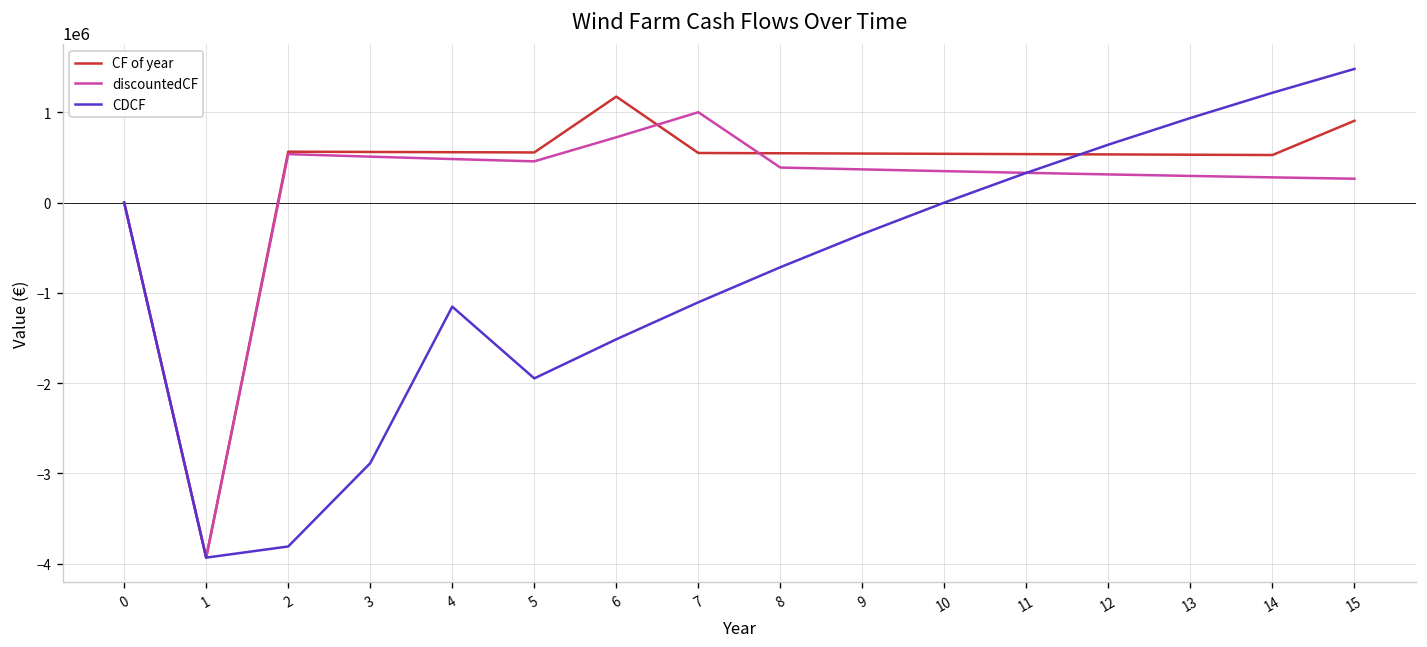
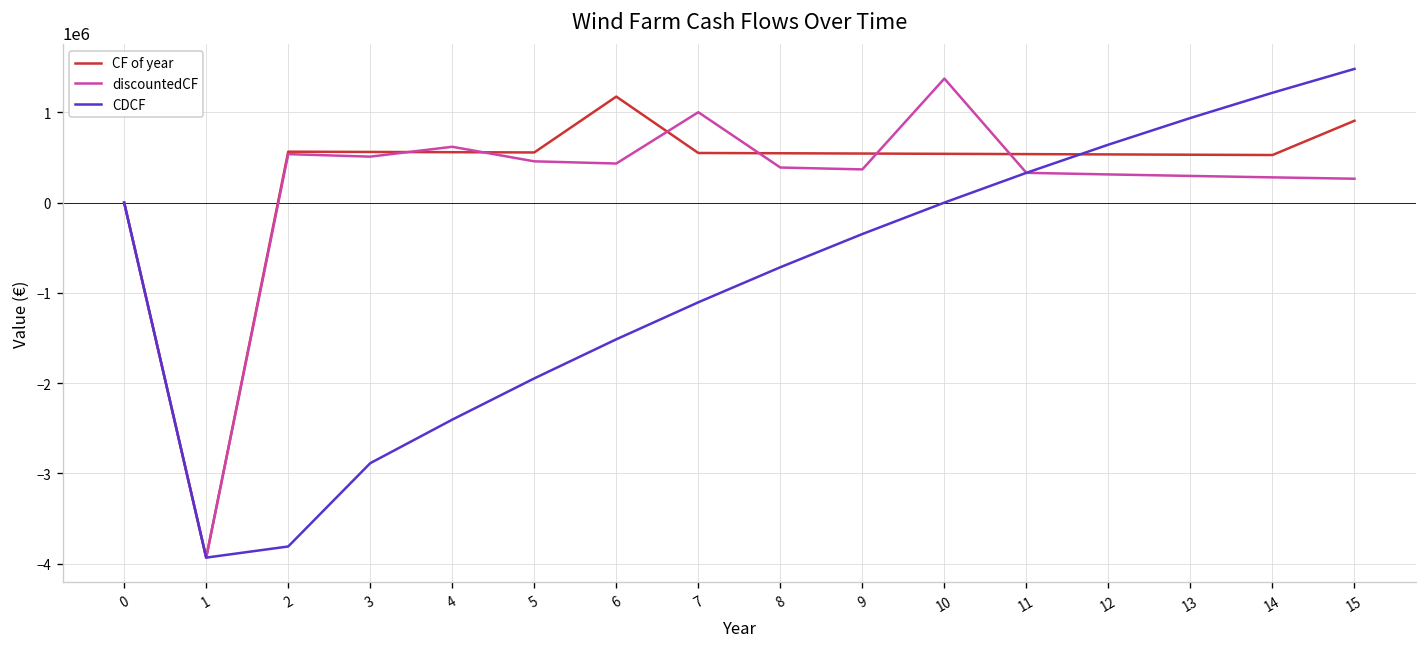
discountedCF, 4: 500000 -> 600000
CDCF, 4: -1200000 -> -2400000
discountedCF, 6: 700000 -> 400000
discountedCF, 10: 300000 -> 1400000
